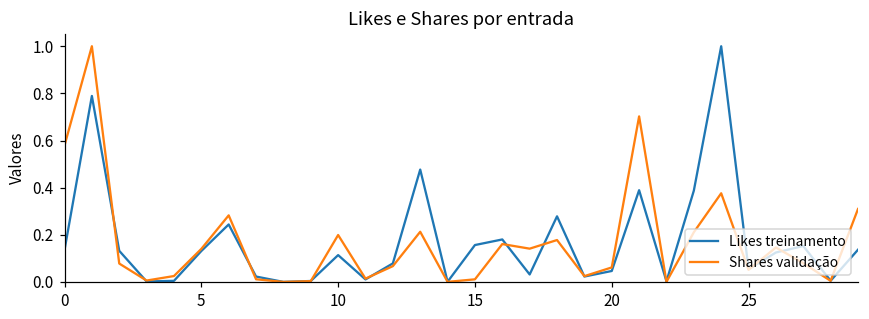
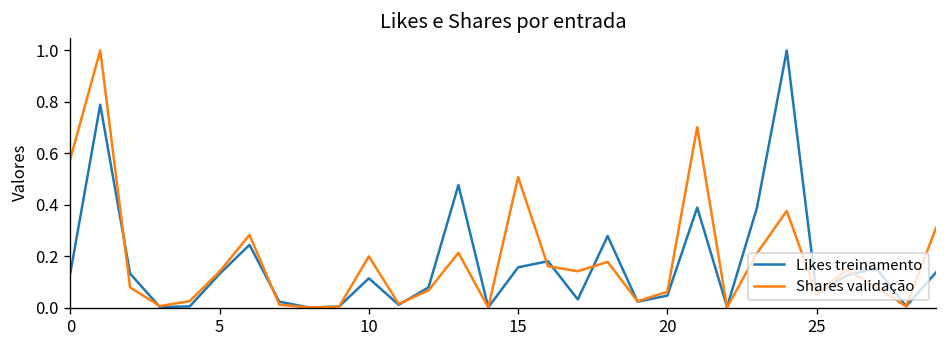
Shares validação, 15: 0.01 -> 0.51
